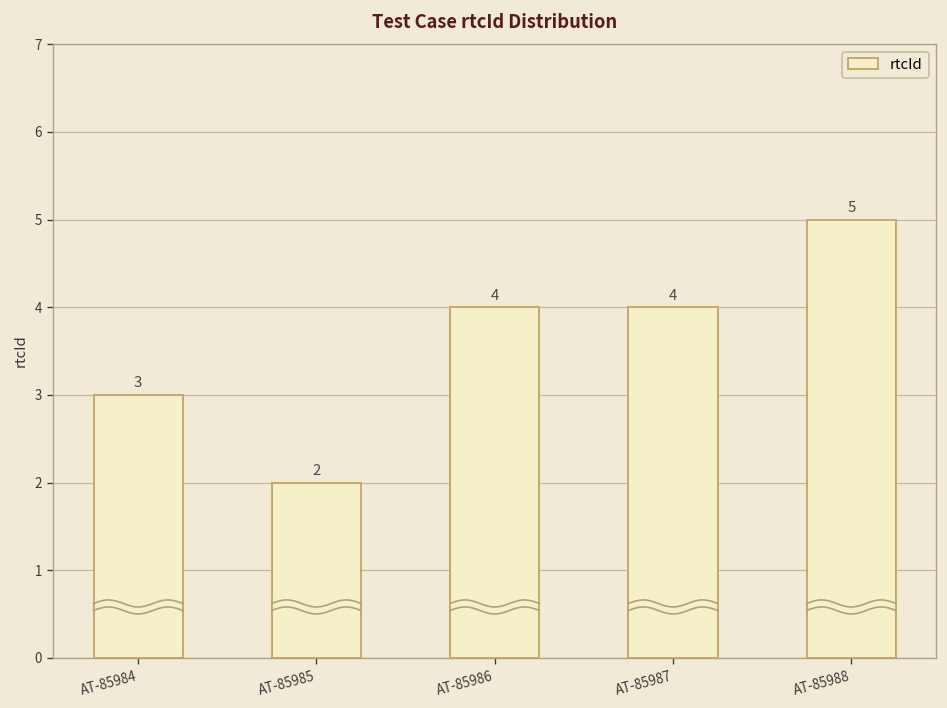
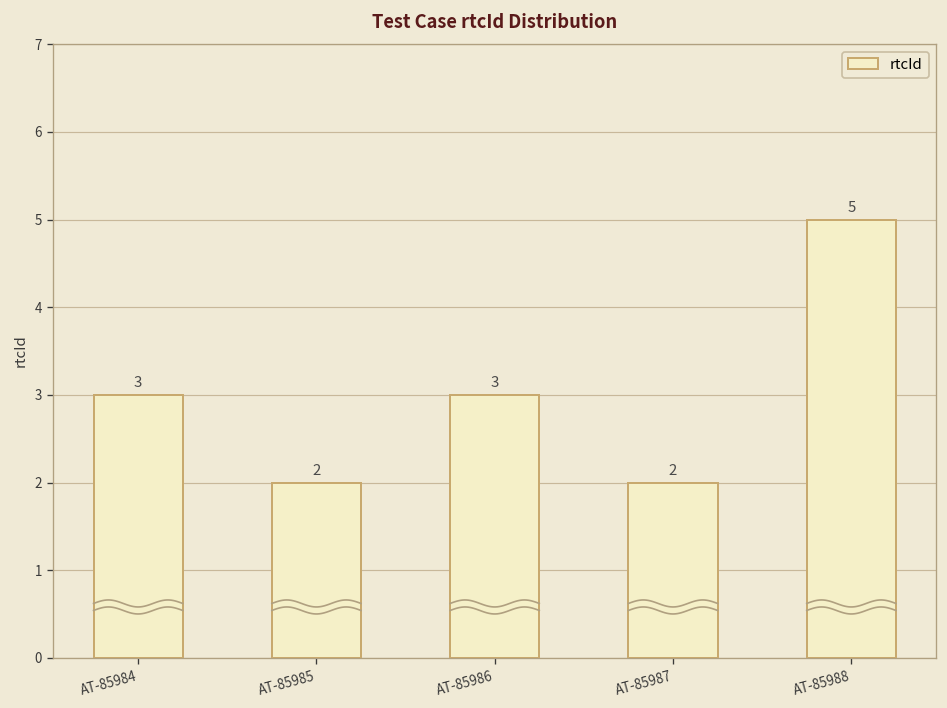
rtcId, AT-85986: 4 -> 3
rtcId, AT-85987: 4 -> 2
